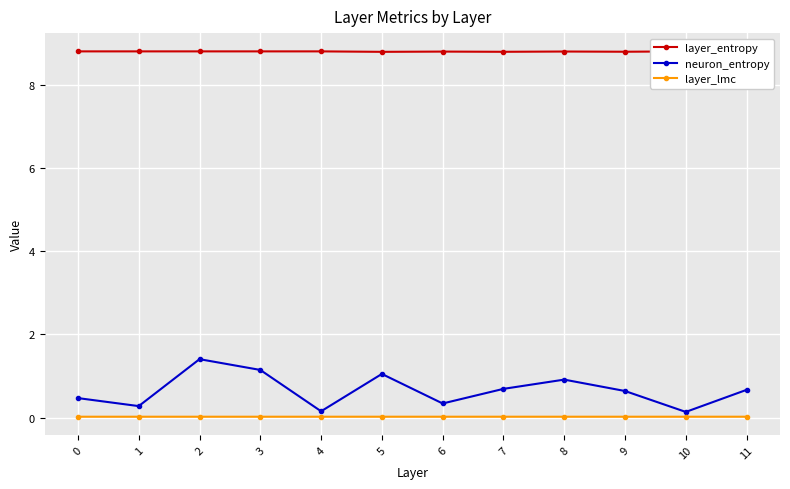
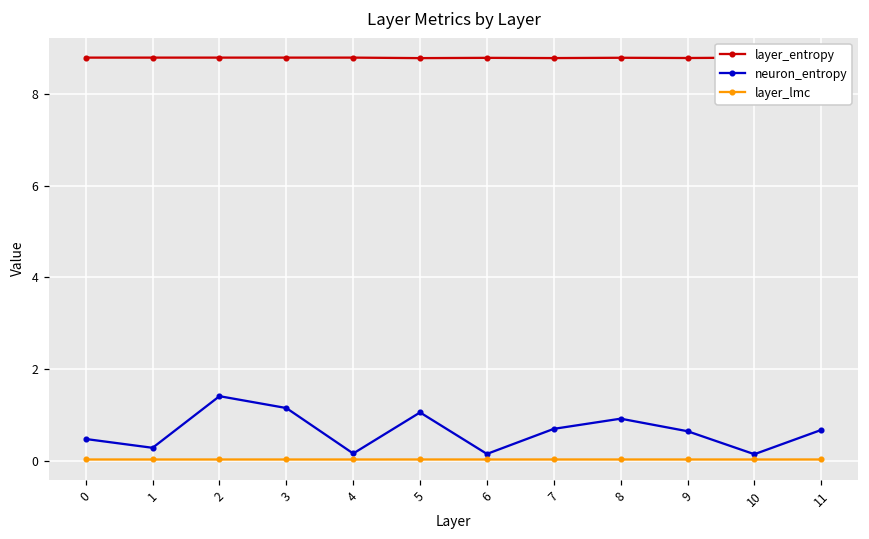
neuron_entropy, 6: 0.3 -> 0.1
